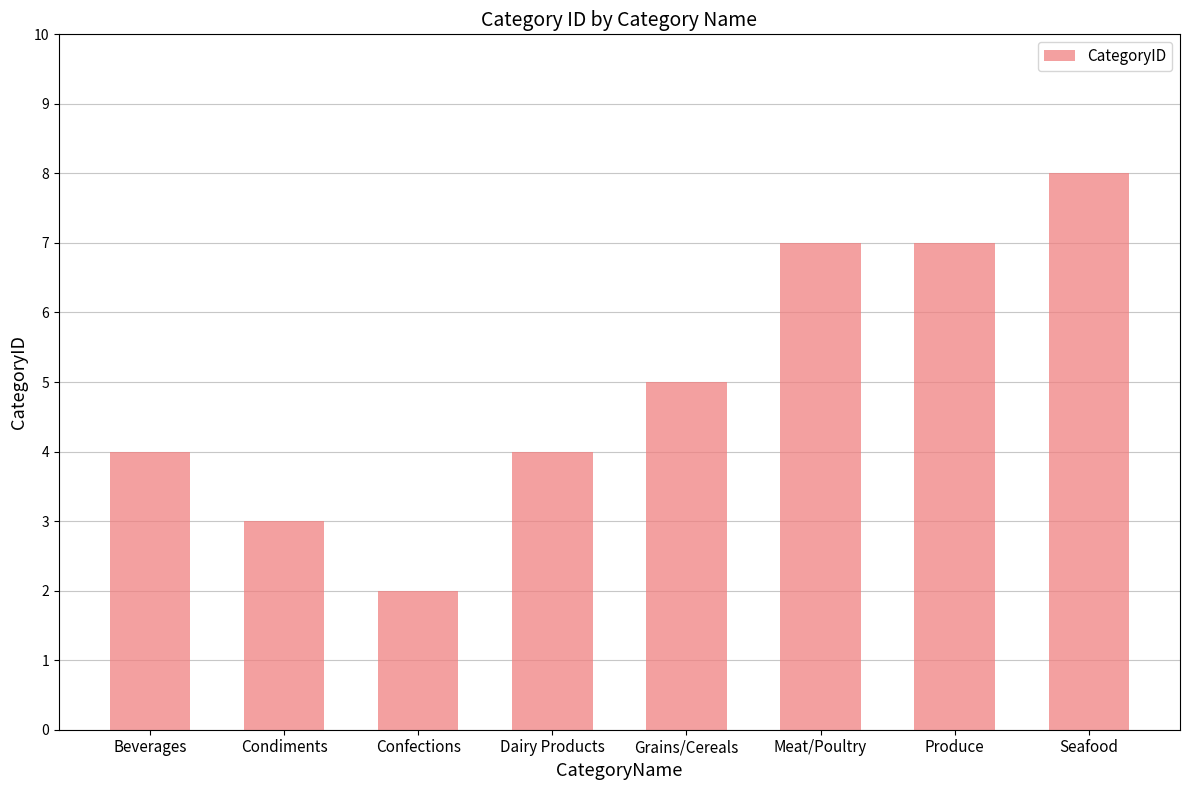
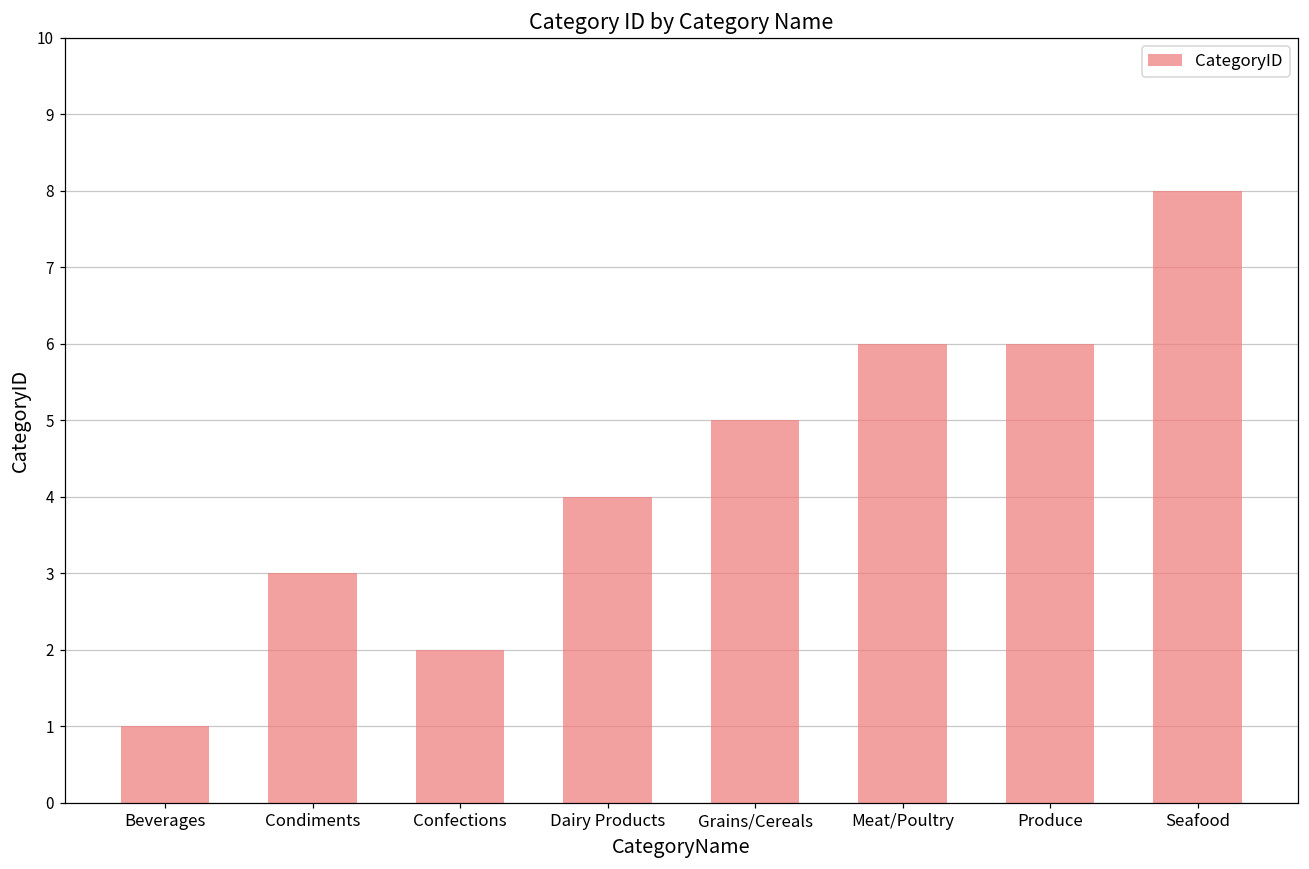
Beverages: 4 -> 1
Meat/Poultry: 7 -> 6
Produce: 7 -> 6
